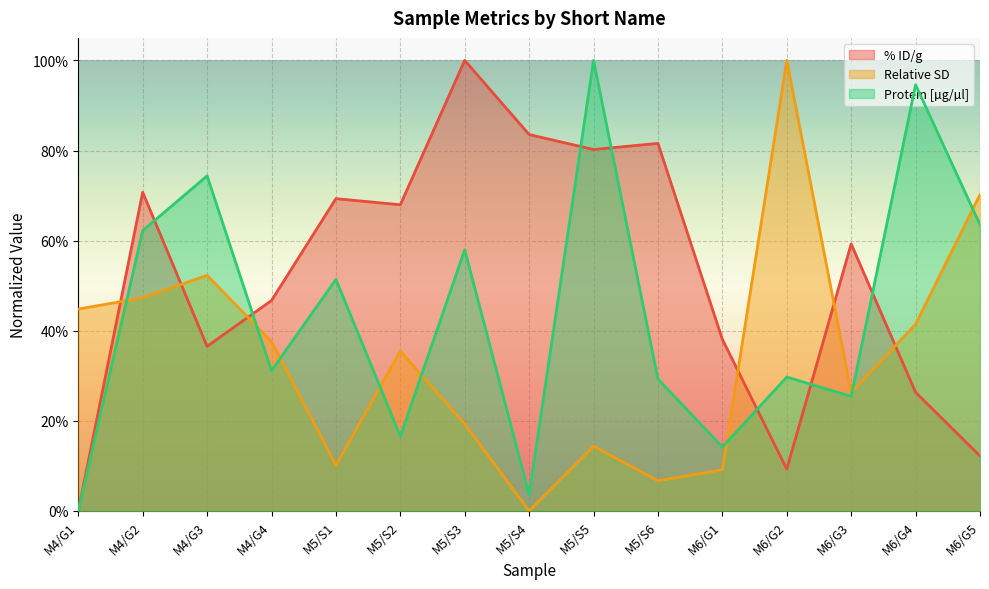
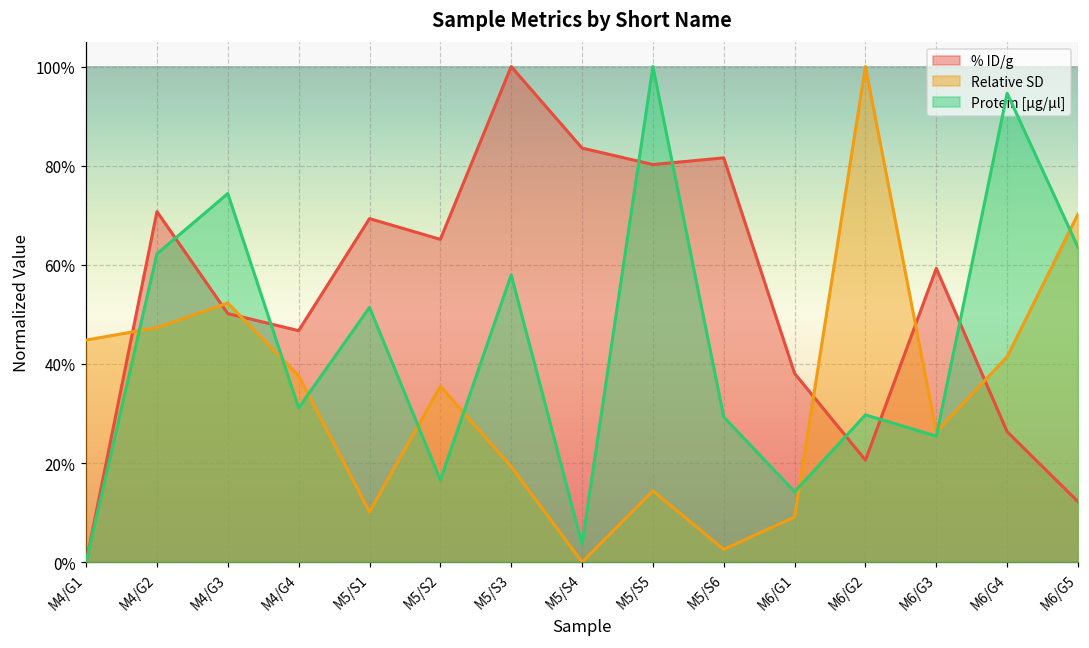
% ID/g, M4/G3: 37% -> 50%
% ID/g, M5/S2: 68% -> 65%
Relative SD, M5/S6: 7% -> 3%
% ID/g, M6/G2: 9% -> 21%
